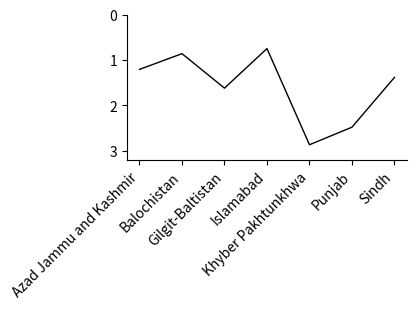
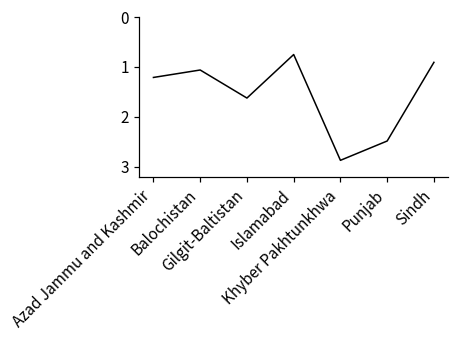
Balochistan: 0.9 -> 1.1
Sindh: 1.4 -> 0.9
